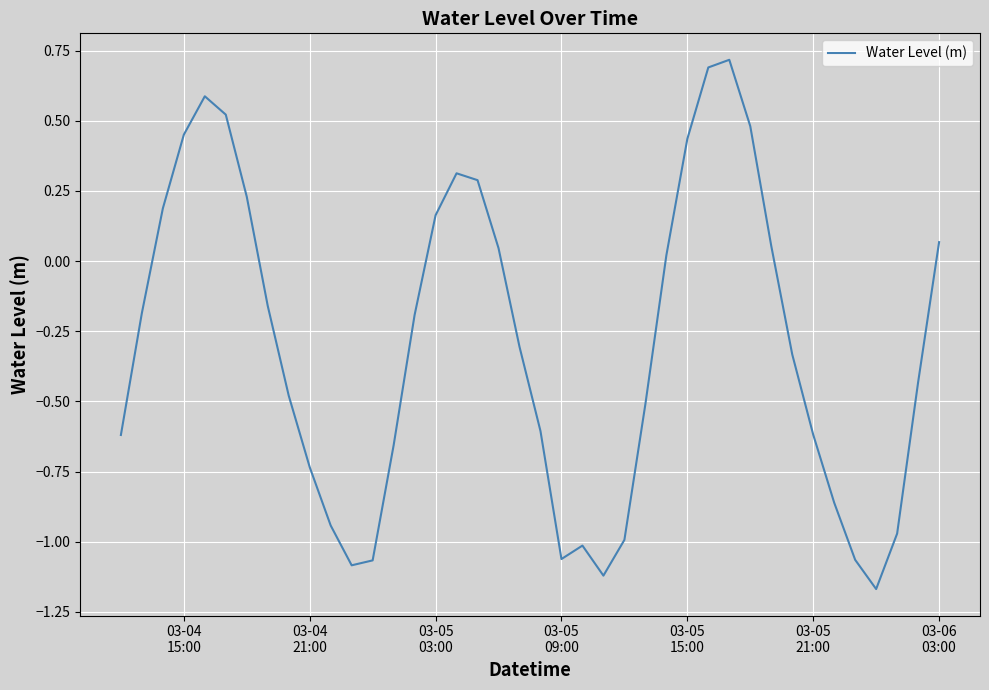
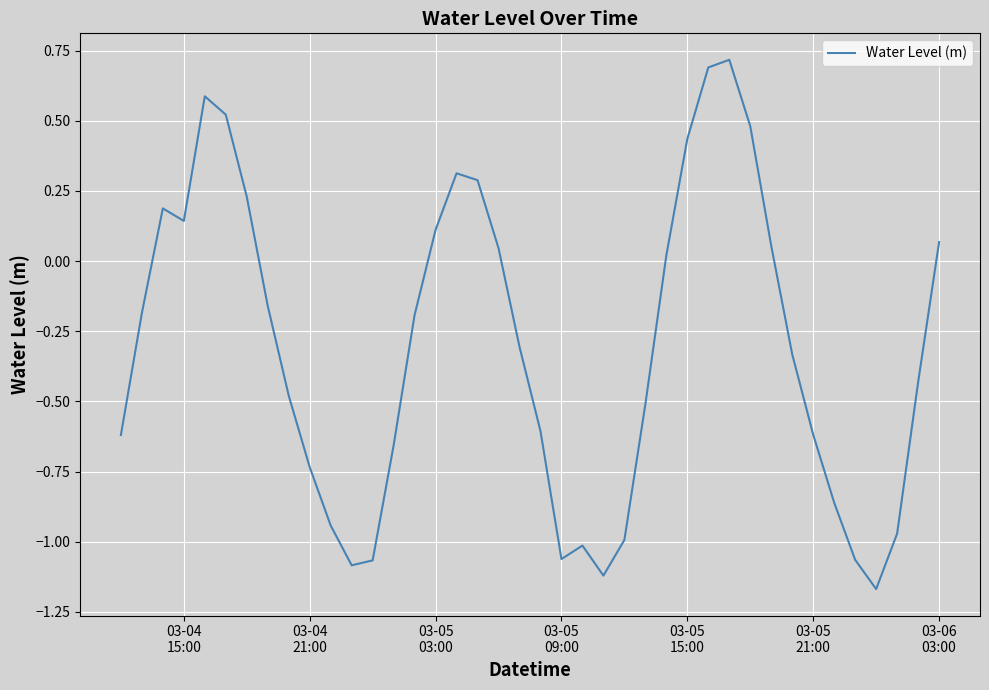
03-04 15:00: 0.45 -> 0.14
03-05 03:00: 0.16 -> 0.11
